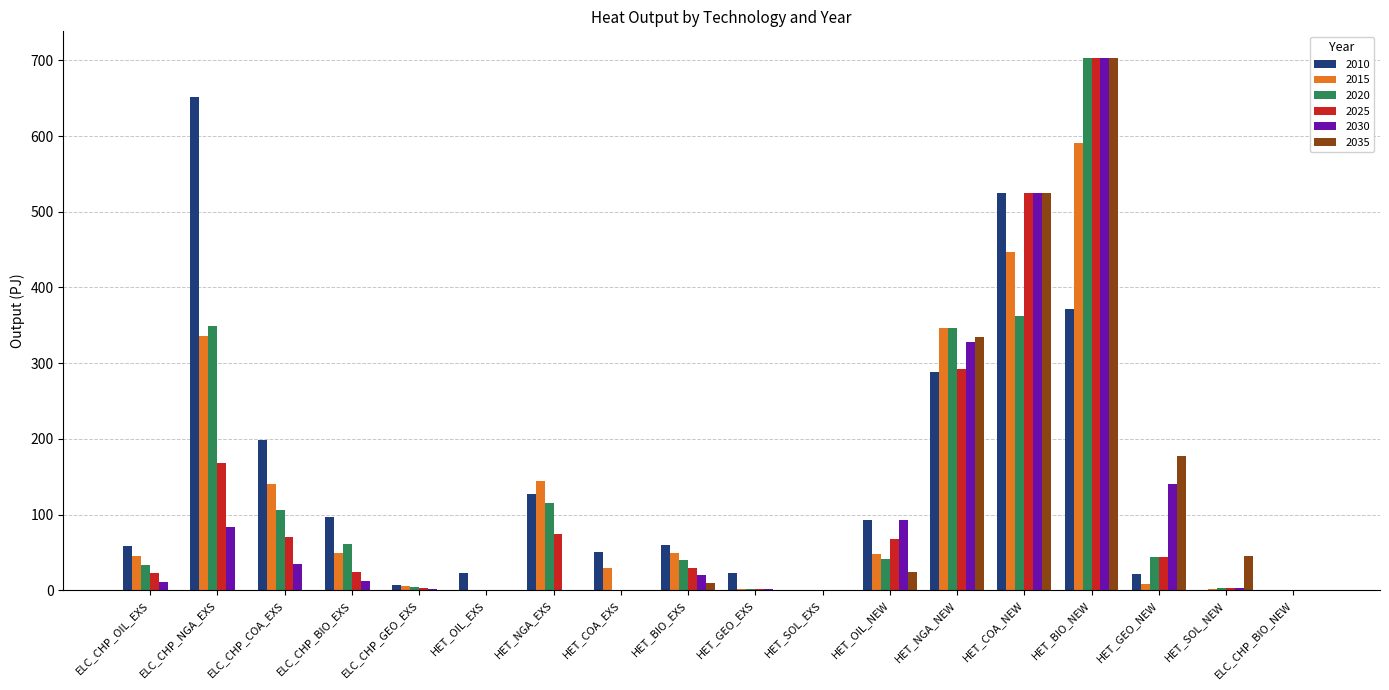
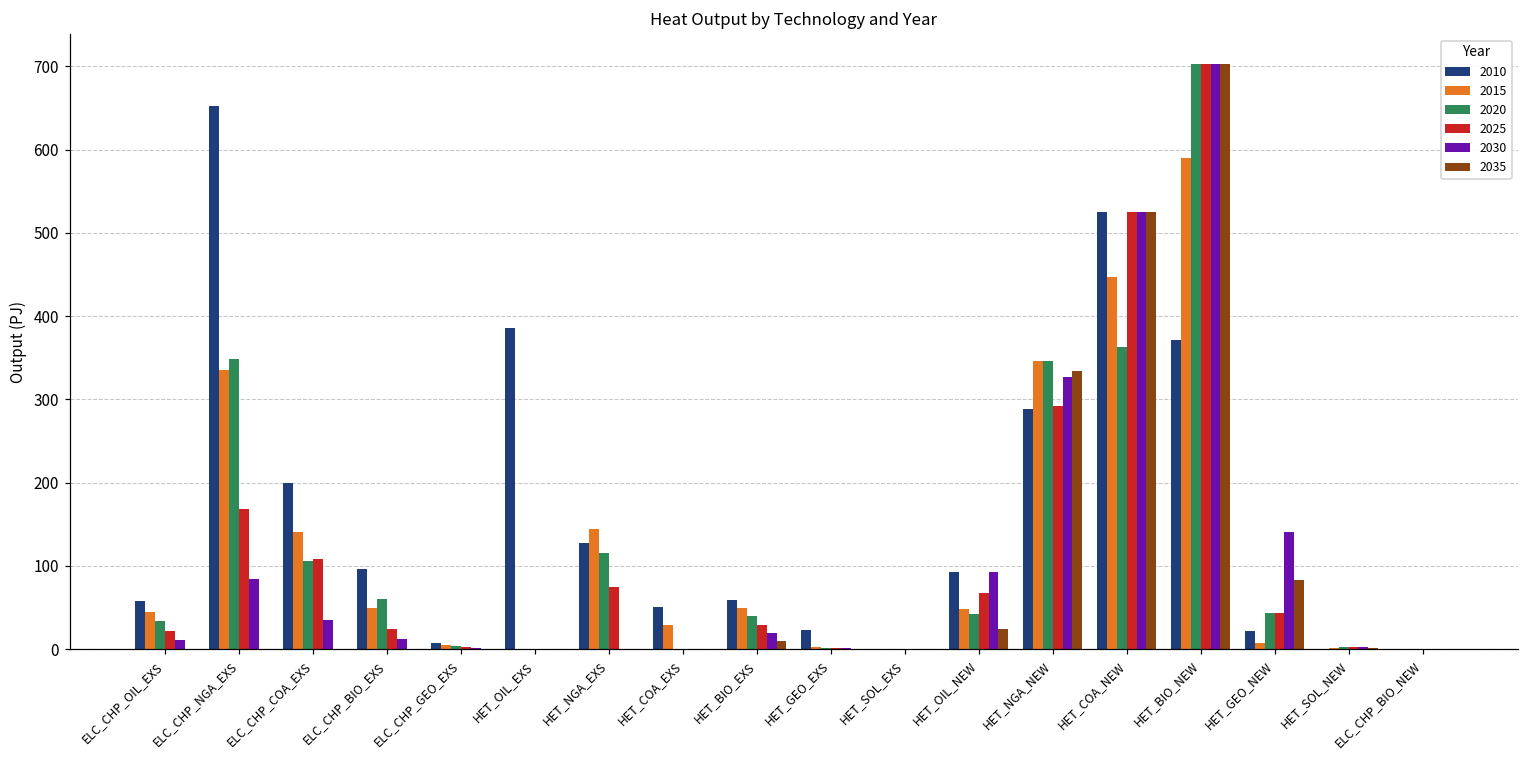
2025, ELC_CHP_COA_EXS: 70 -> 110
2010, HET_OIL_EXS: 20 -> 390
2035, HET_GEO_NEW: 180 -> 80
2035, HET_SOL_NEW: 50 -> 0
